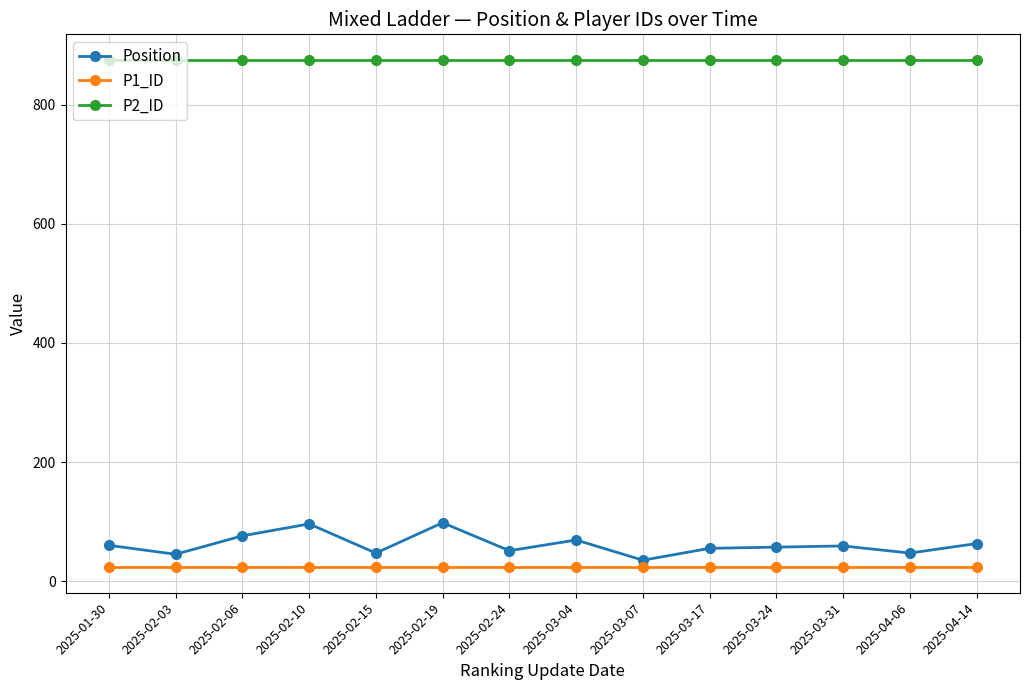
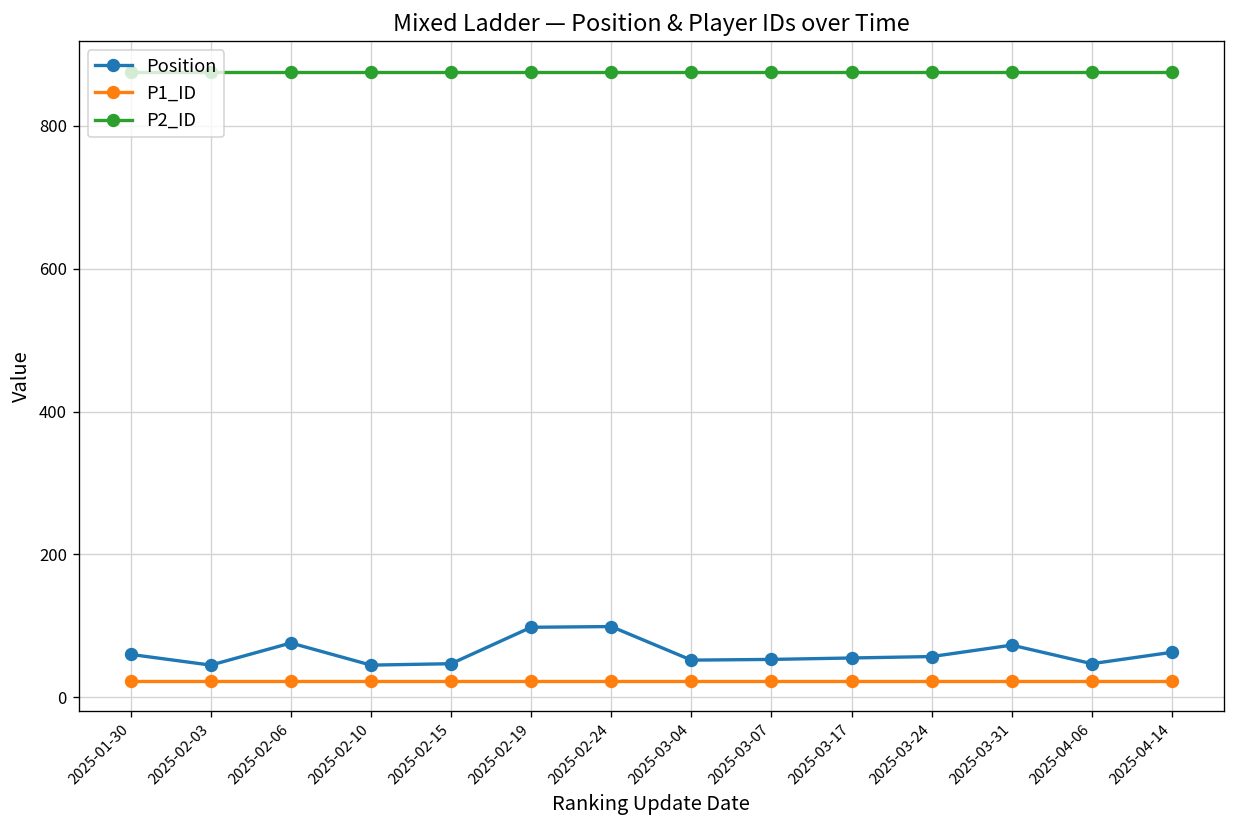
Position, 2025-02-10: 100 -> 50
Position, 2025-02-24: 50 -> 100
Position, 2025-03-04: 70 -> 50
Position, 2025-03-07: 40 -> 50
Position, 2025-03-31: 60 -> 70
